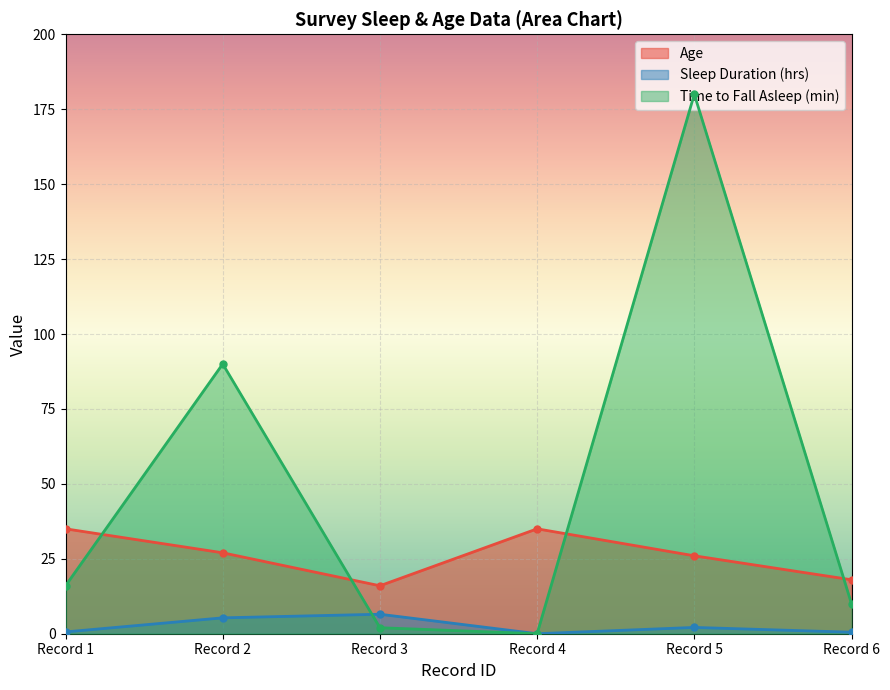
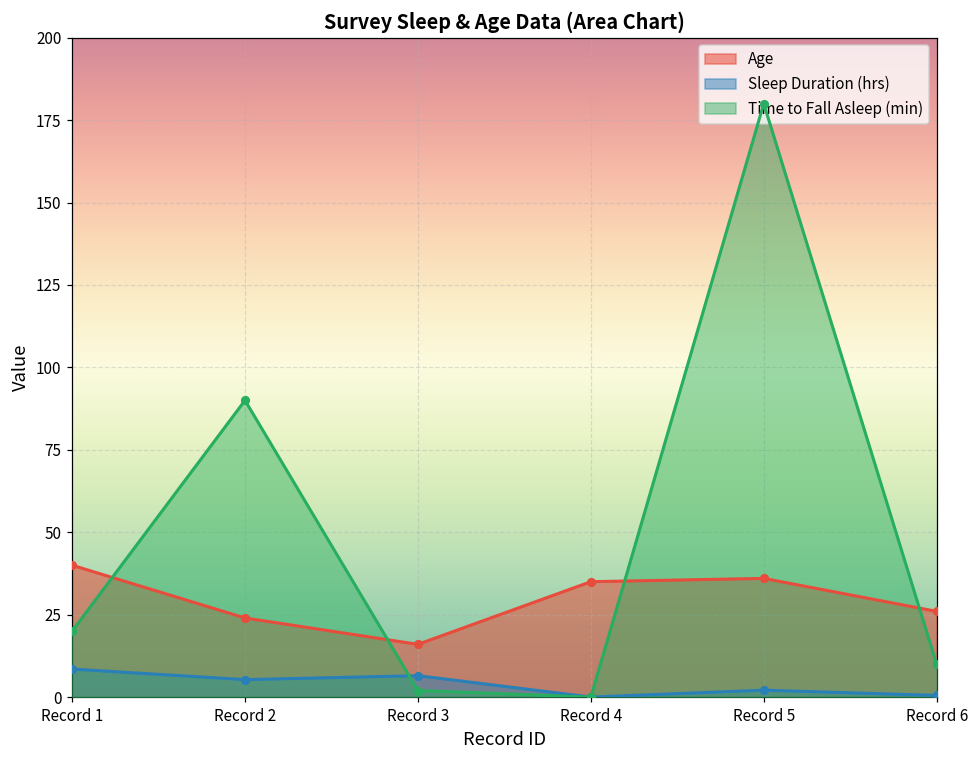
Age, Record 1: 35 -> 40
Sleep Duration (hrs), Record 1: 1 -> 9
Time to Fall Asleep (min), Record 1: 16 -> 20
Age, Record 2: 27 -> 24
Age, Record 5: 26 -> 36
Age, Record 6: 18 -> 26
